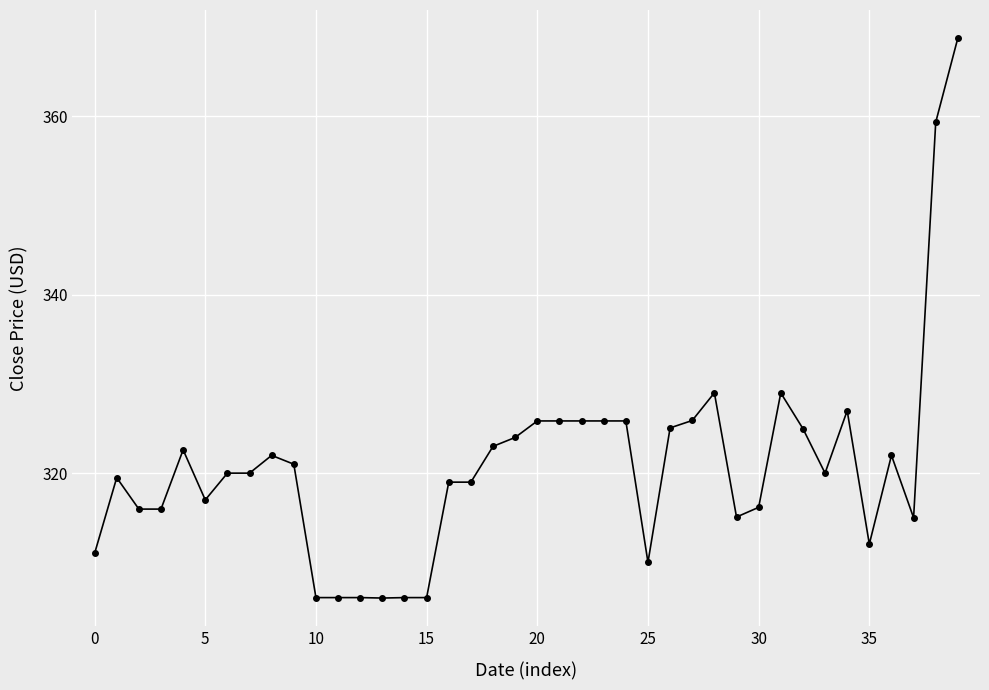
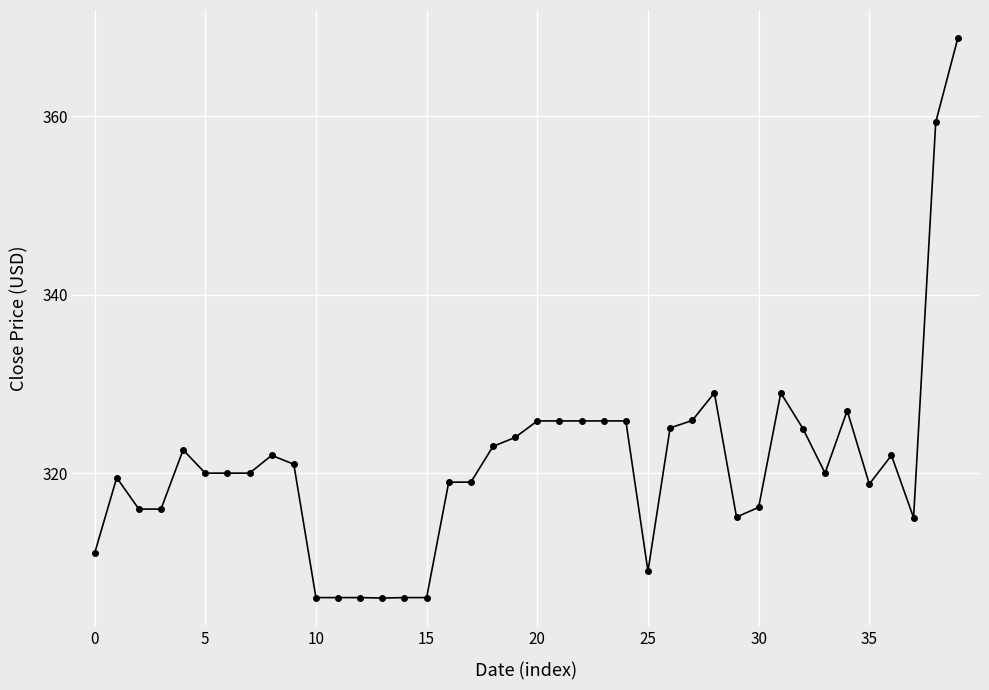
5: 317 -> 320
25: 310 -> 309
35: 312 -> 319
